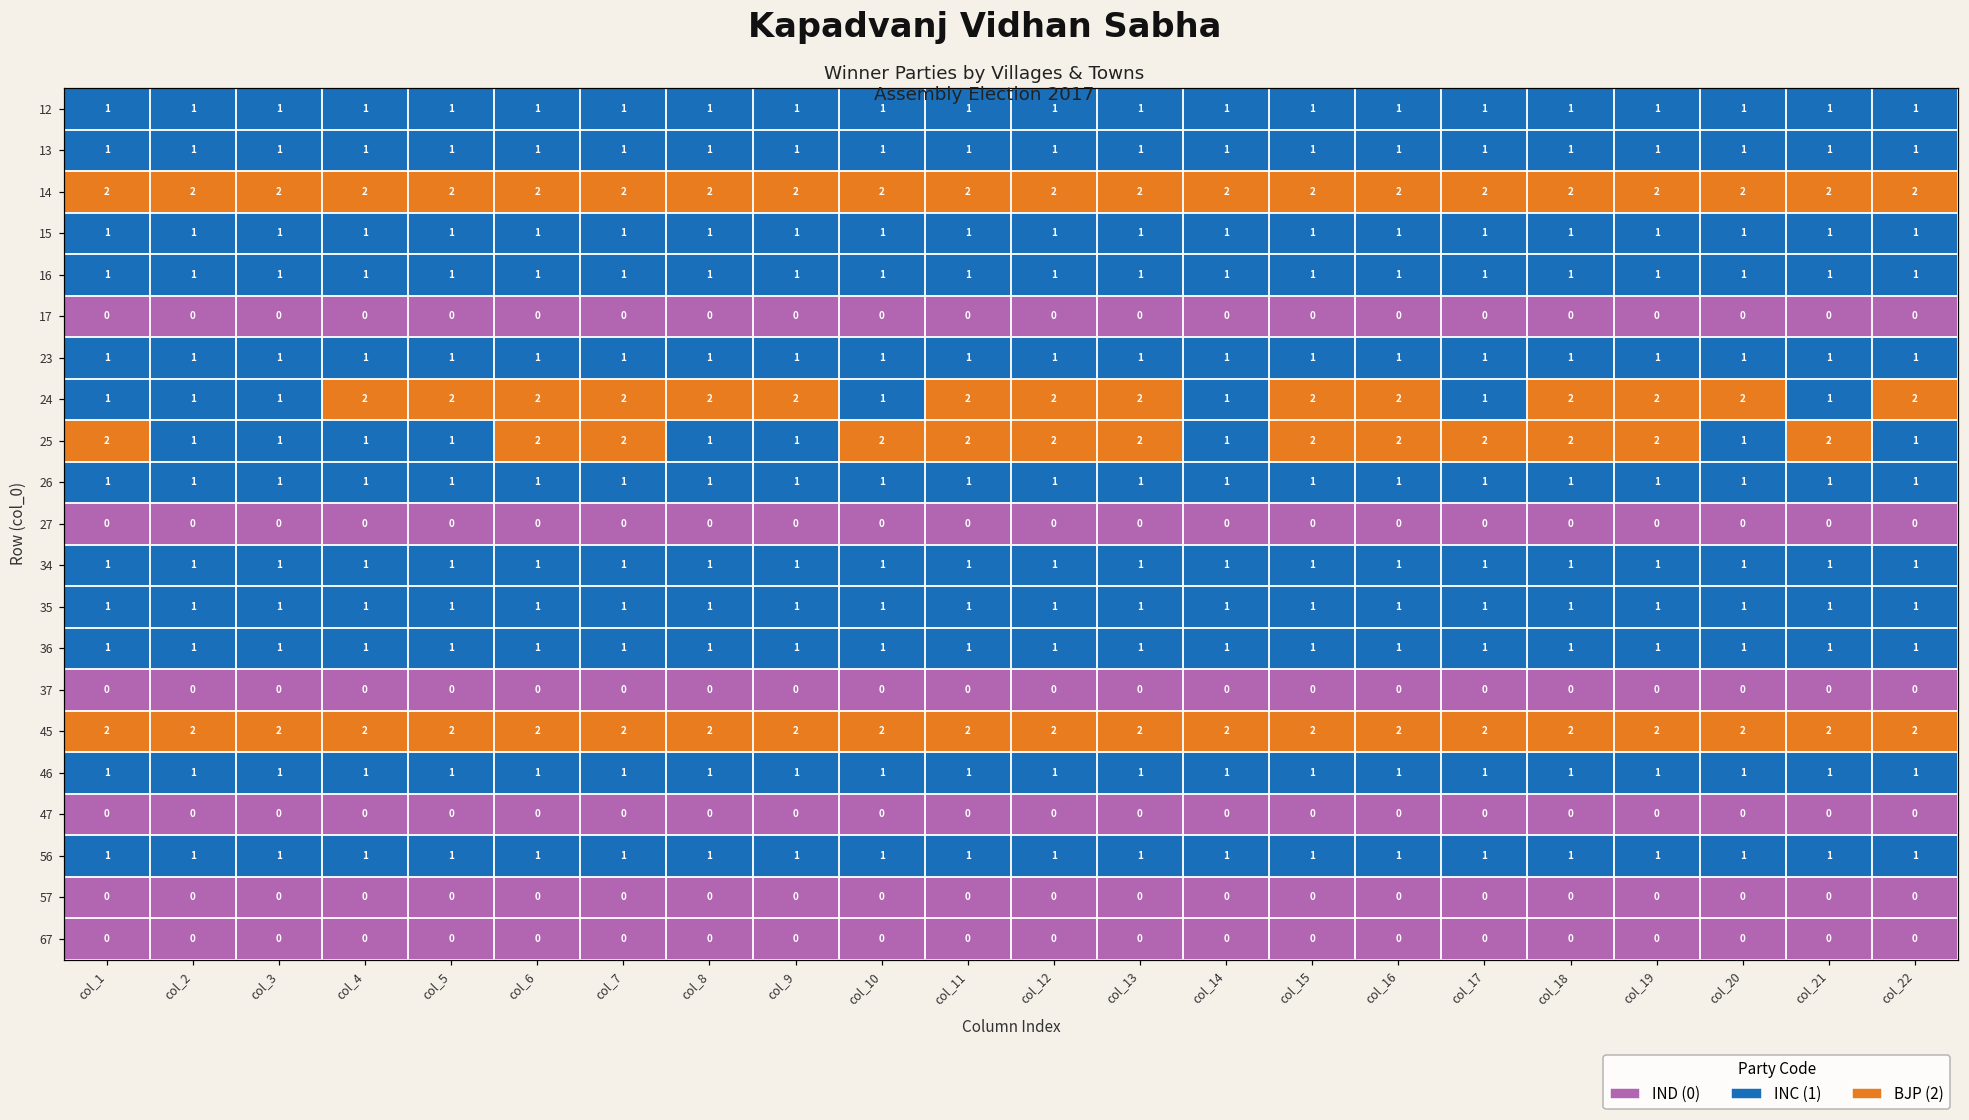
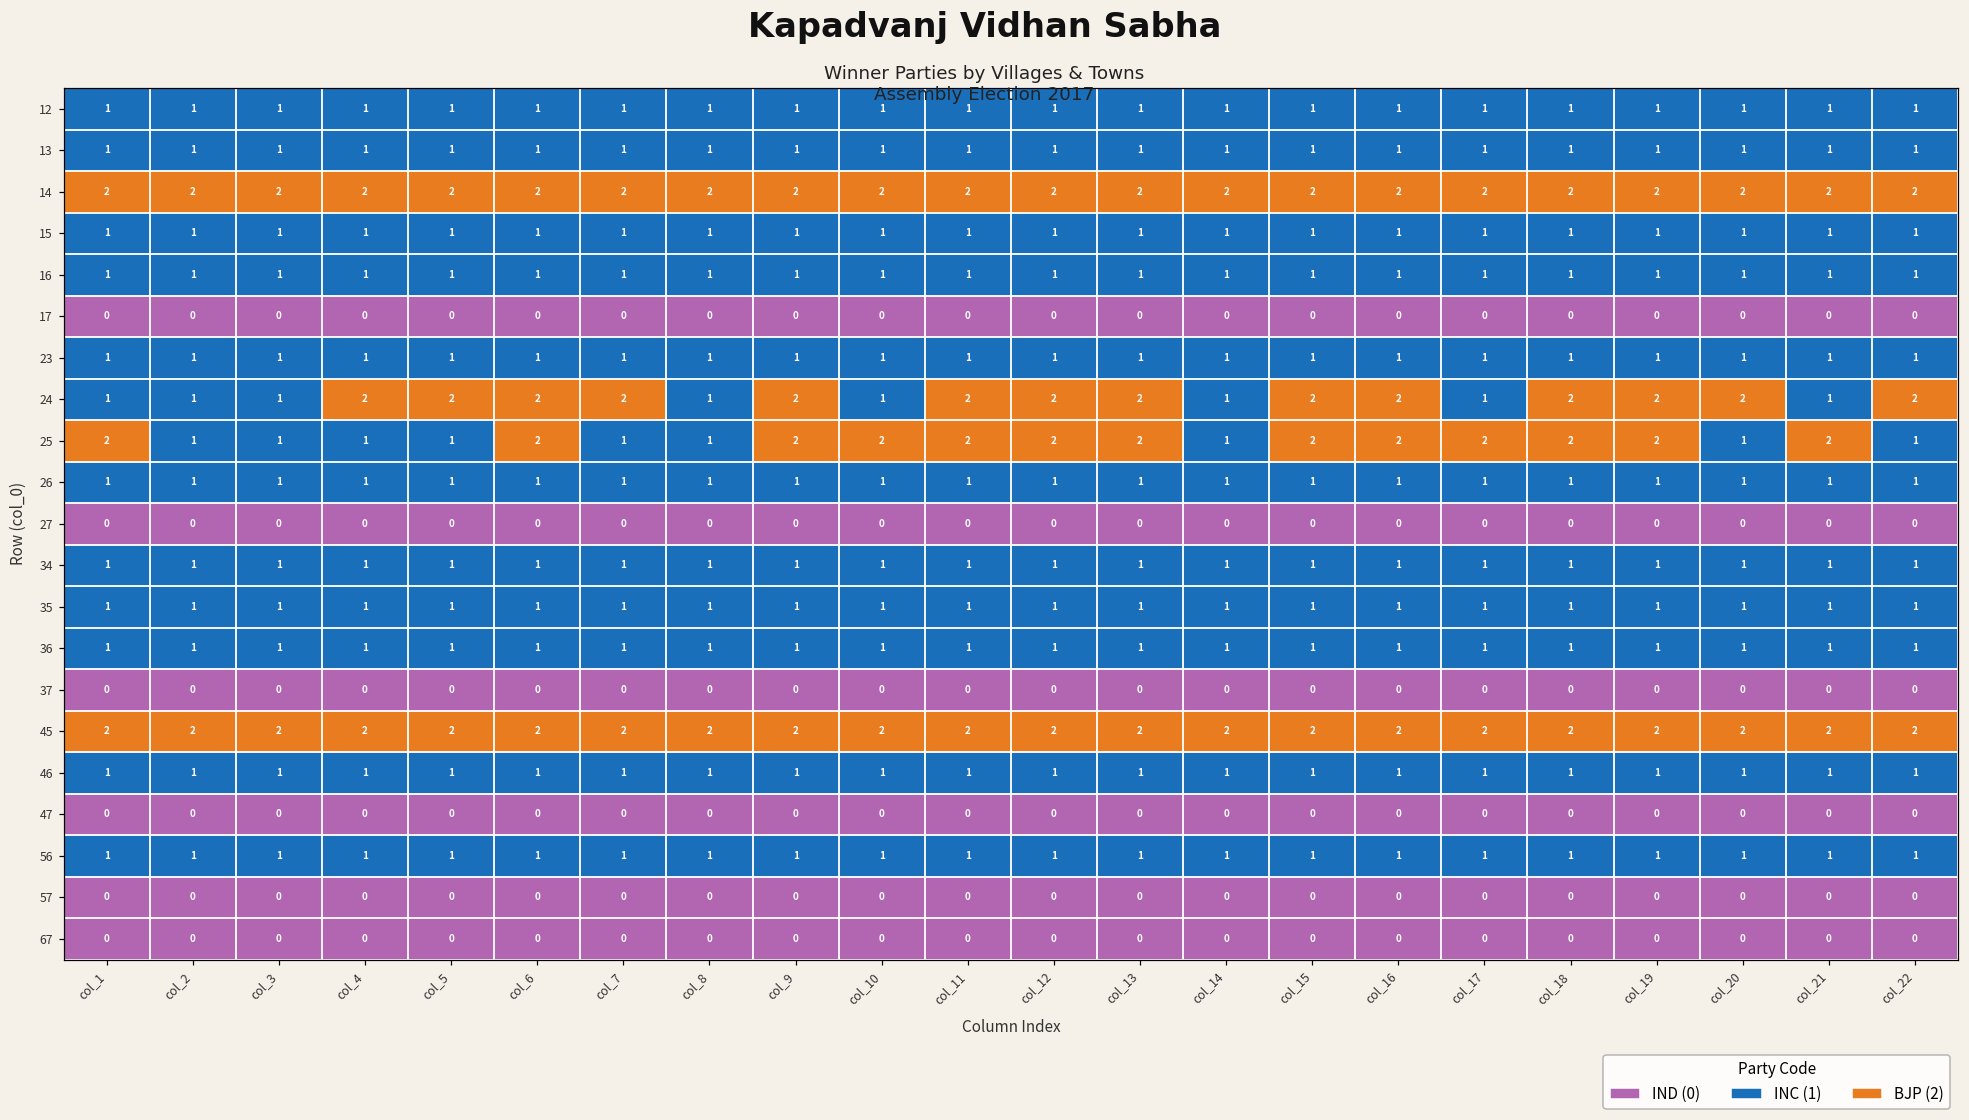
24, col_8: 2 -> 1
25, col_7: 2 -> 1
25, col_9: 1 -> 2
